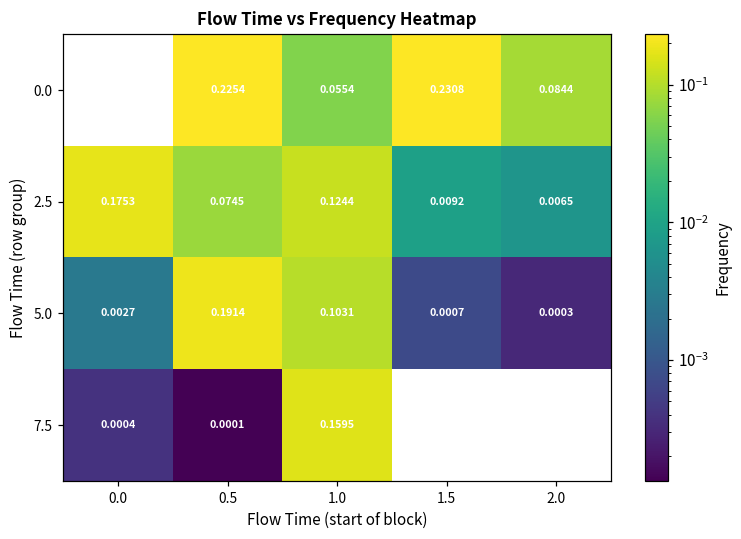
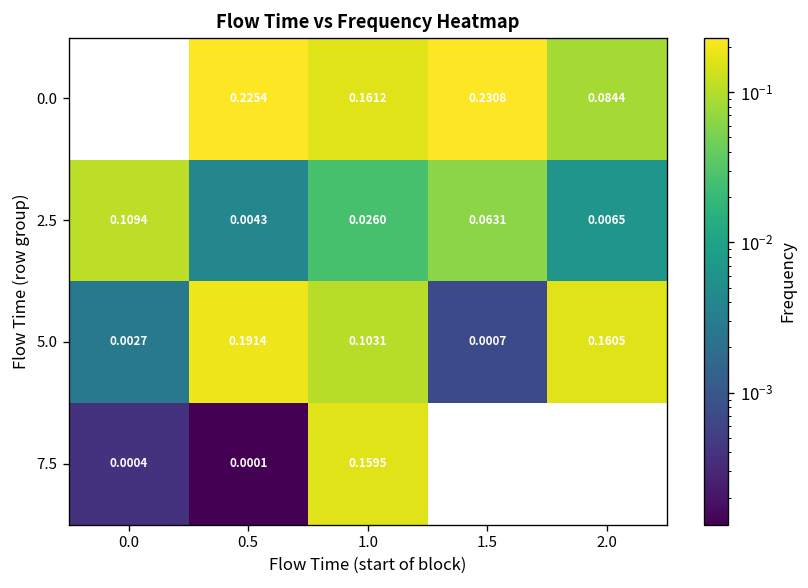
0.0, 1.0: 0.0554 -> 0.1612
2.5, 0.0: 0.1753 -> 0.1094
2.5, 0.5: 0.0745 -> 0.0043
2.5, 1.0: 0.1244 -> 0.0260
2.5, 1.5: 0.0092 -> 0.0631
5.0, 2.0: 0.0003 -> 0.1605
